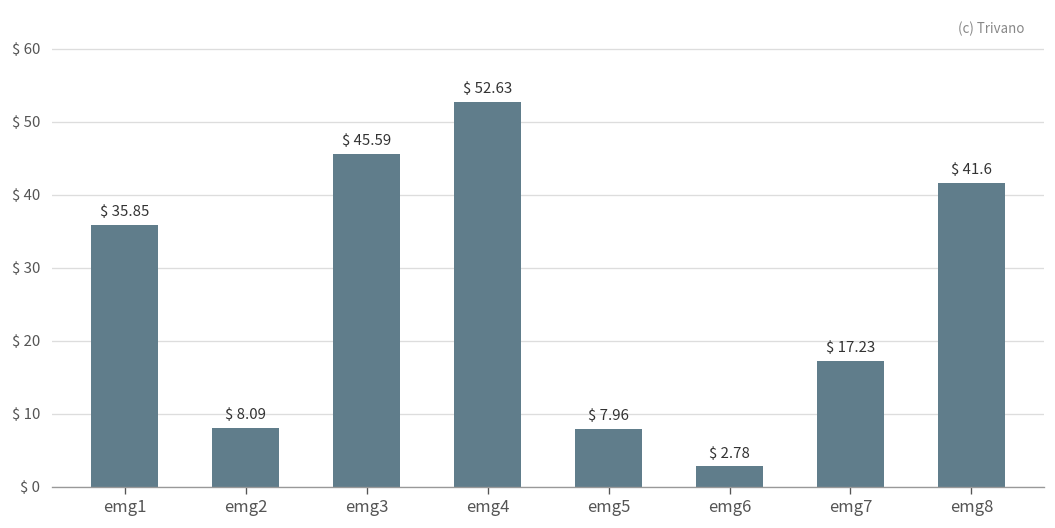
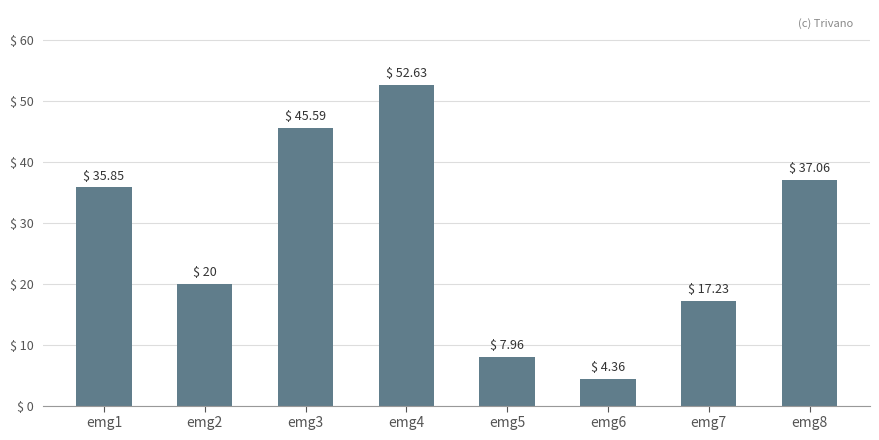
emg2: 8.09 -> 20
emg6: 2.78 -> 4.36
emg8: 41.6 -> 37.06
